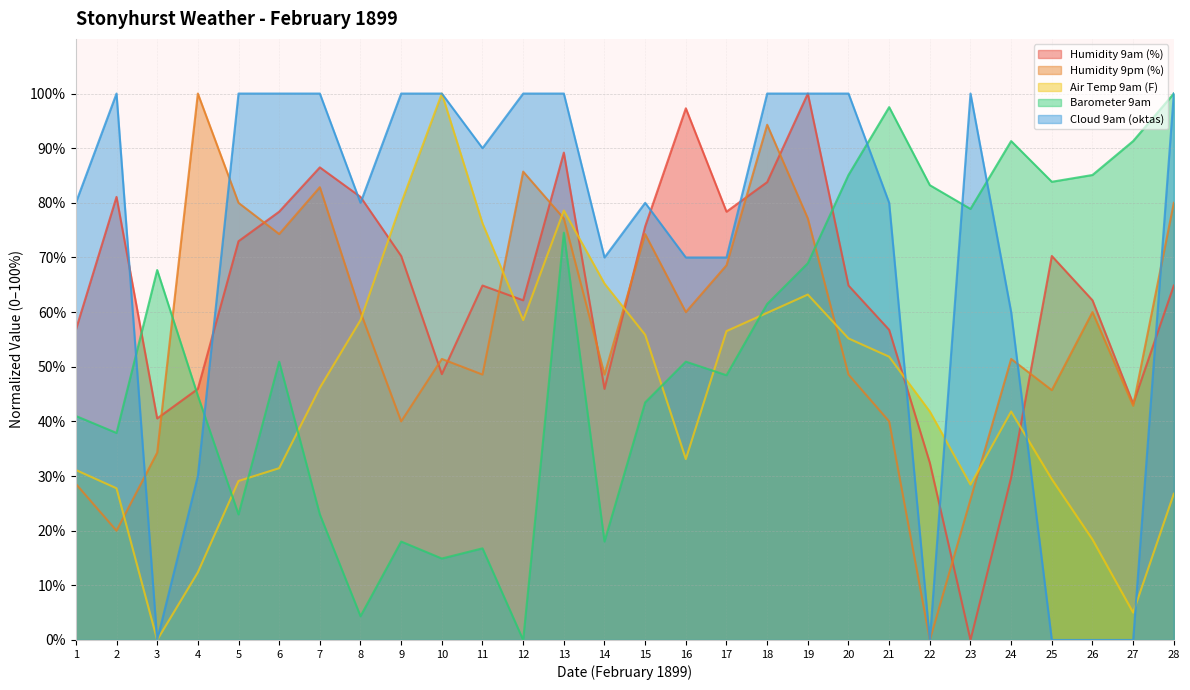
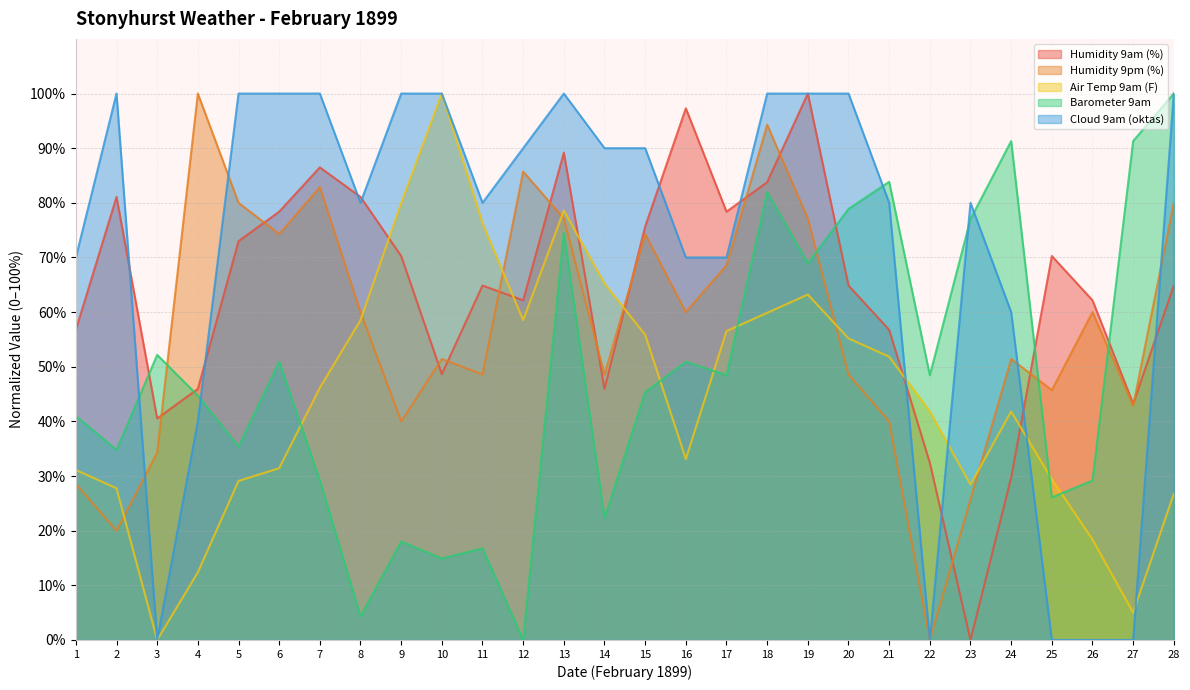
Cloud 9am (oktas), 1: 80% -> 70%
Barometer 9am, 2: 38% -> 35%
Barometer 9am, 3: 68% -> 52%
Cloud 9am (oktas), 4: 30% -> 40%
Barometer 9am, 5: 23% -> 35%
Barometer 9am, 7: 23% -> 29%
Cloud 9am (oktas), 11: 90% -> 80%
Cloud 9am (oktas), 12: 100% -> 90%
Barometer 9am, 14: 18% -> 22%
Cloud 9am (oktas), 14: 70% -> 90%
Barometer 9am, 15: 43% -> 45%
Cloud 9am (oktas), 15: 80% -> 90%
Barometer 9am, 18: 61% -> 82%
Barometer 9am, 20: 85% -> 79%
Barometer 9am, 21: 98% -> 84%
Barometer 9am, 22: 83% -> 48%
Barometer 9am, 23: 79% -> 77%
Cloud 9am (oktas), 23: 100% -> 80%
Barometer 9am, 25: 84% -> 26%
Barometer 9am, 26: 85% -> 29%
